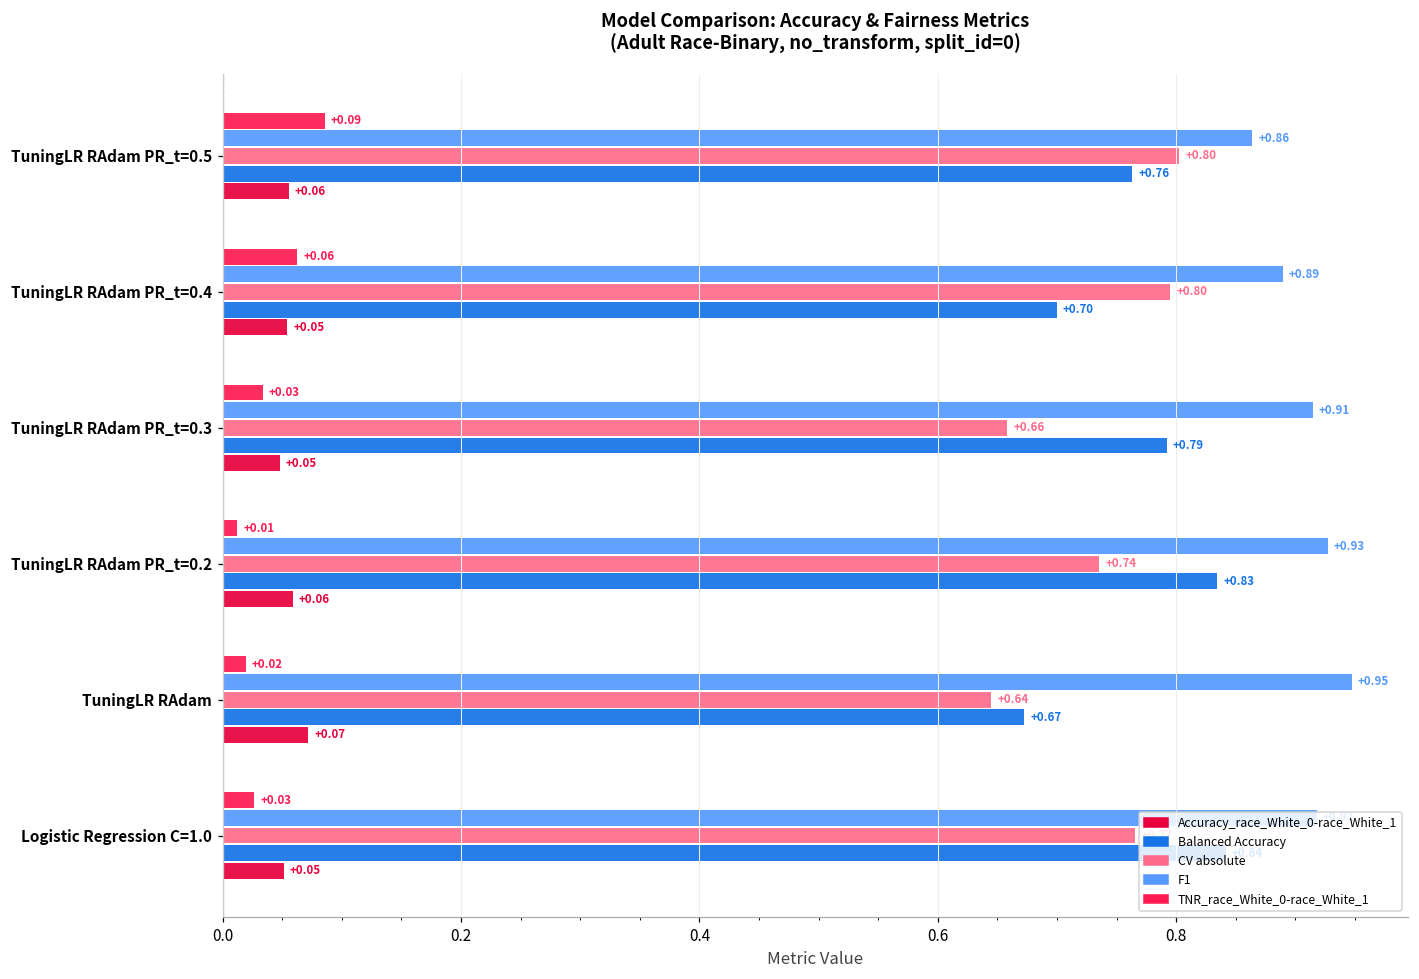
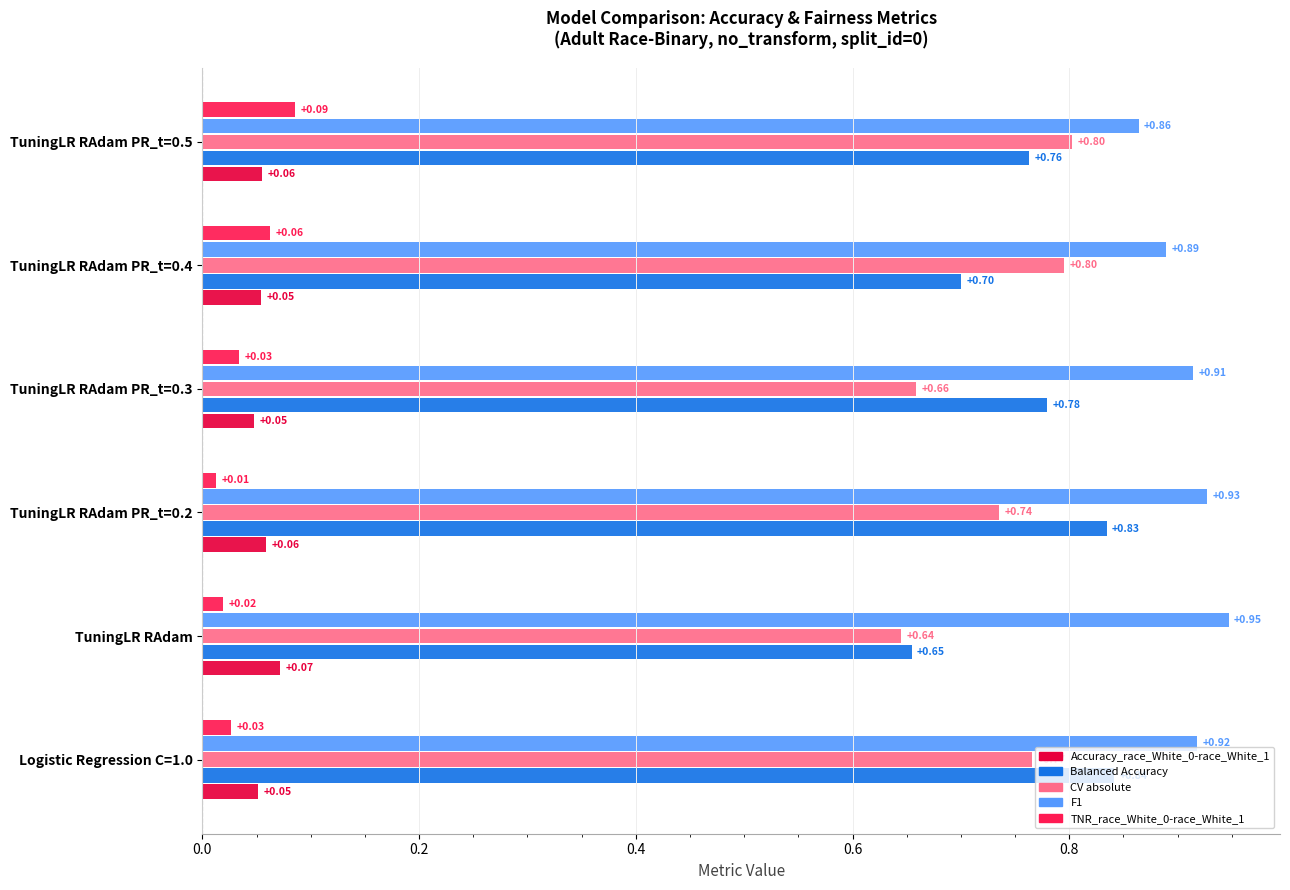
Balanced Accuracy, TuningLR RAdam PR_t=0.3: +0.79 -> +0.78
Balanced Accuracy, TuningLR RAdam: +0.67 -> +0.65
